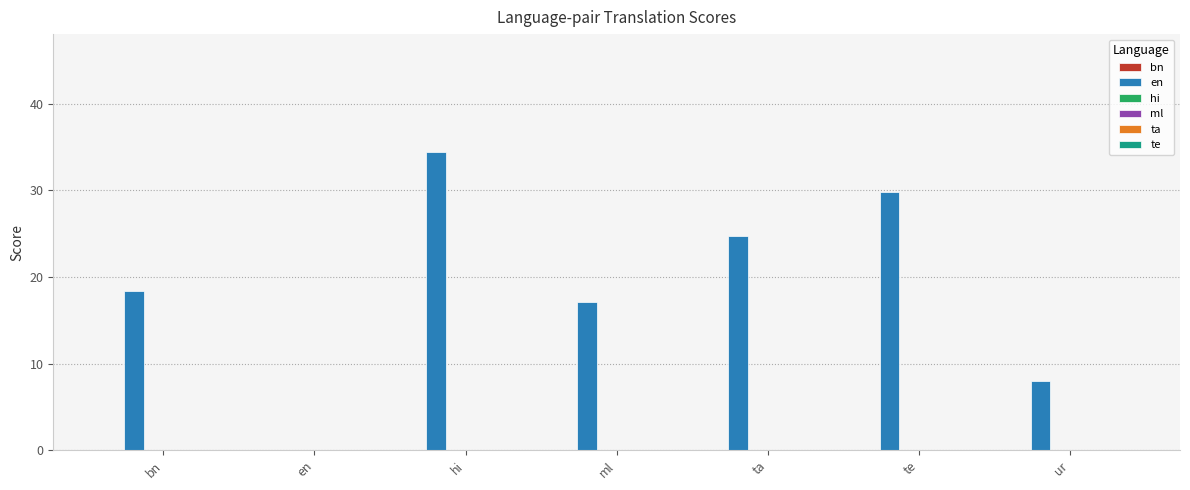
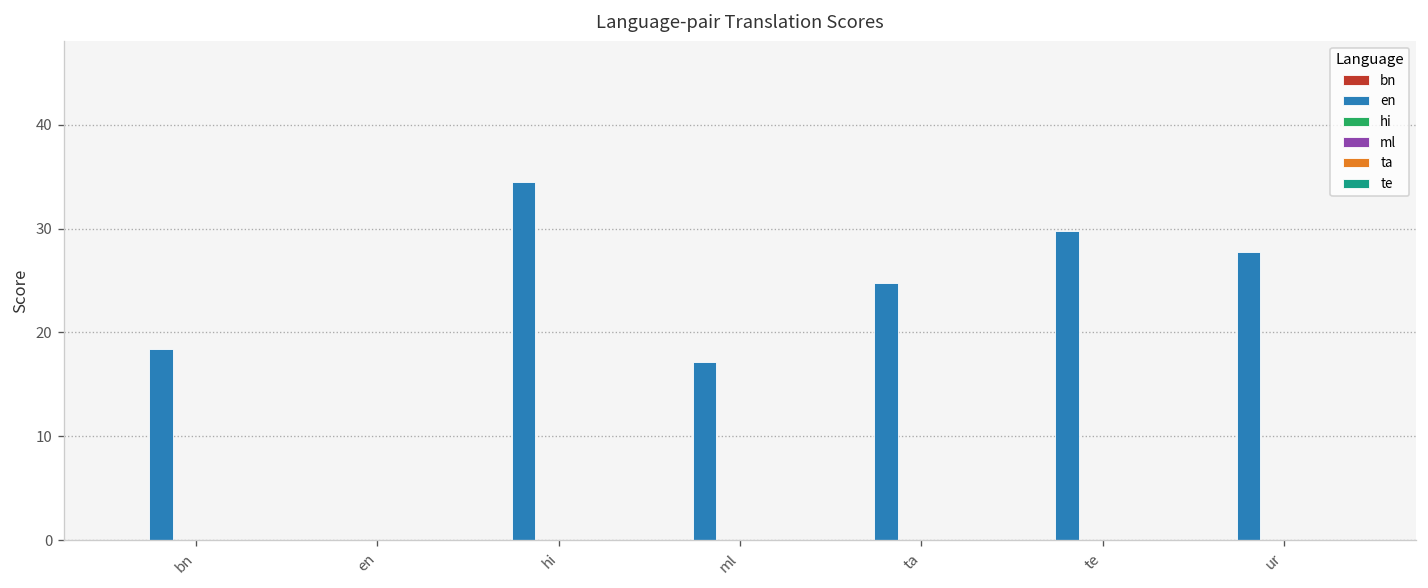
en, ur: 8 -> 28
